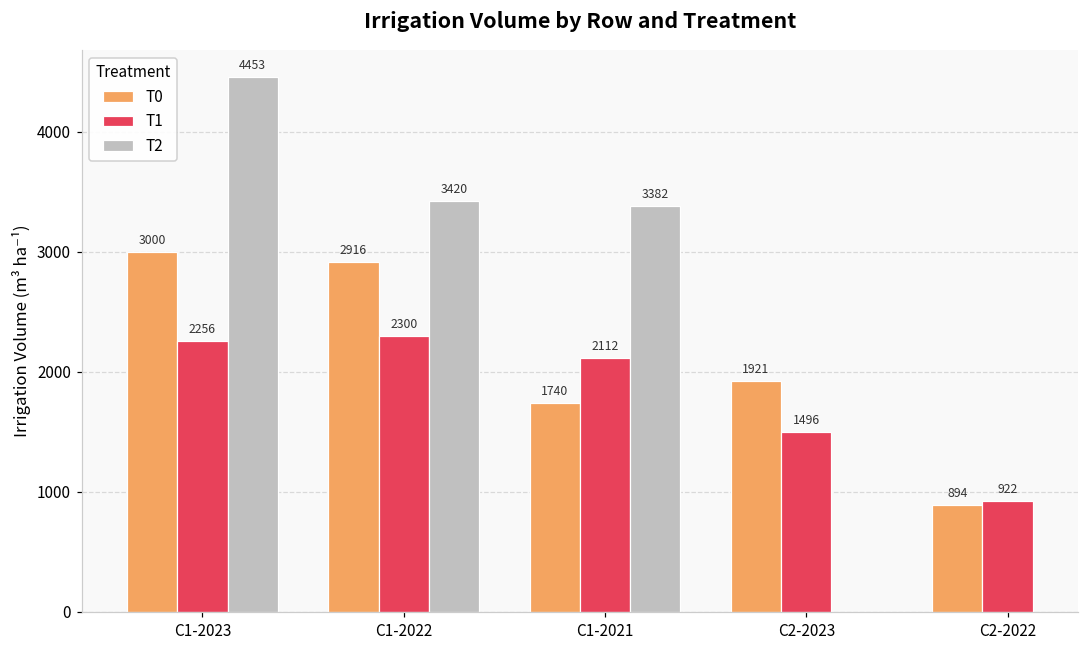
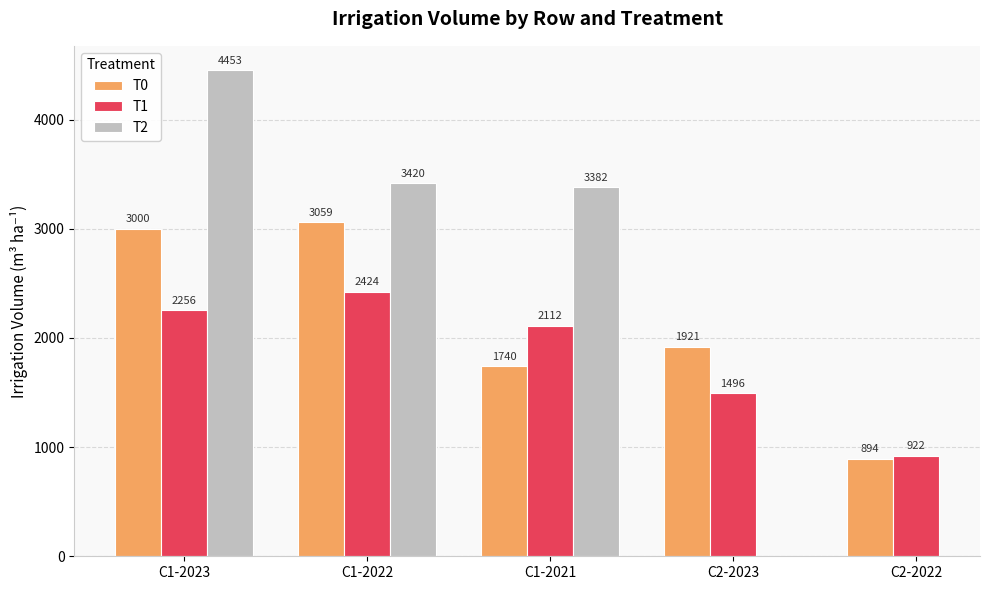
T0, C1-2022: 2916 -> 3059
T1, C1-2022: 2300 -> 2424
